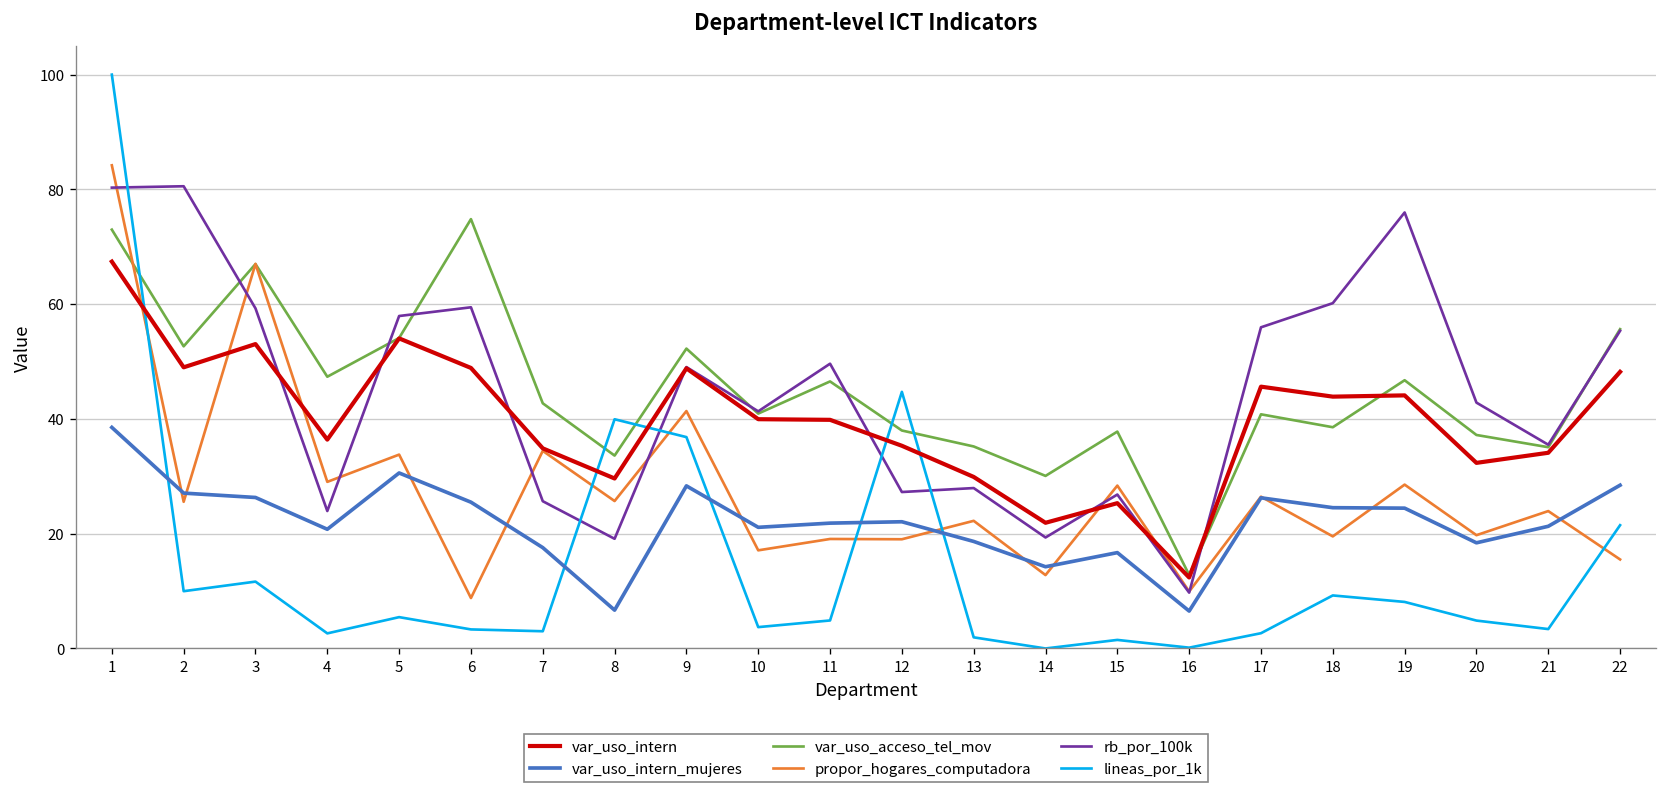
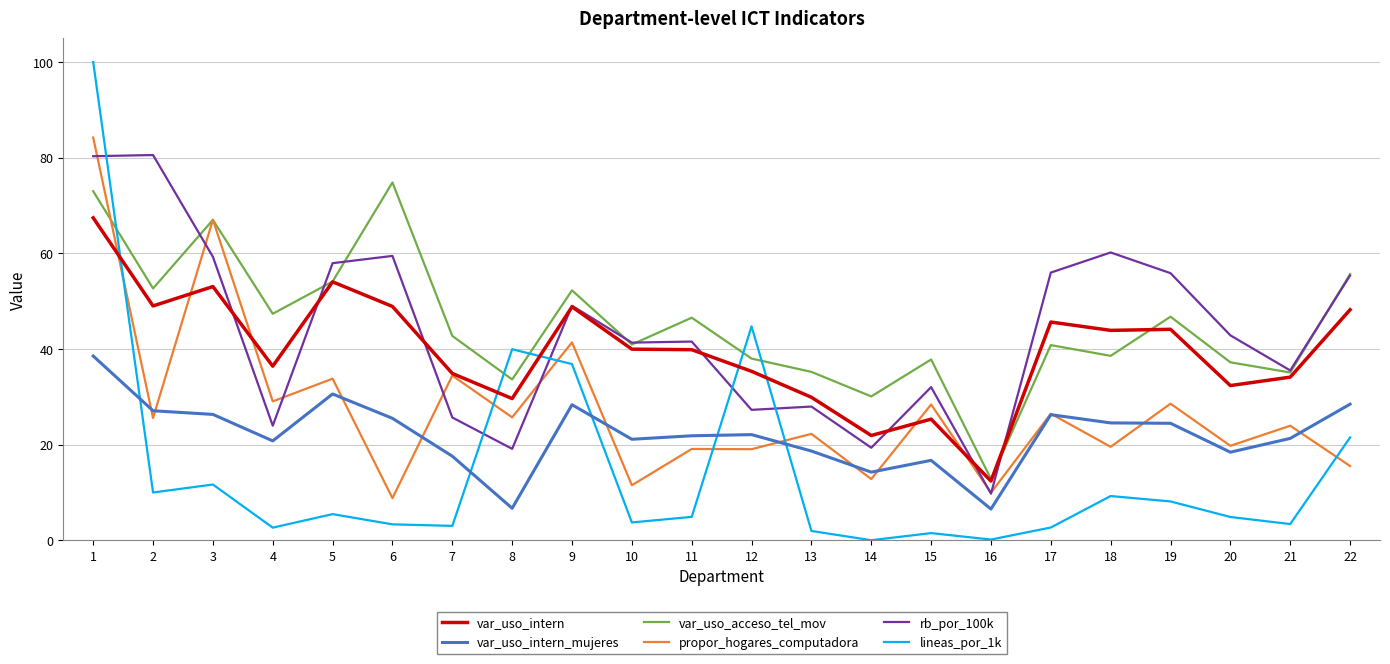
propor_hogares_computadora, 10: 17 -> 12
rb_por_100k, 11: 50 -> 42
rb_por_100k, 15: 27 -> 32
rb_por_100k, 19: 76 -> 56
